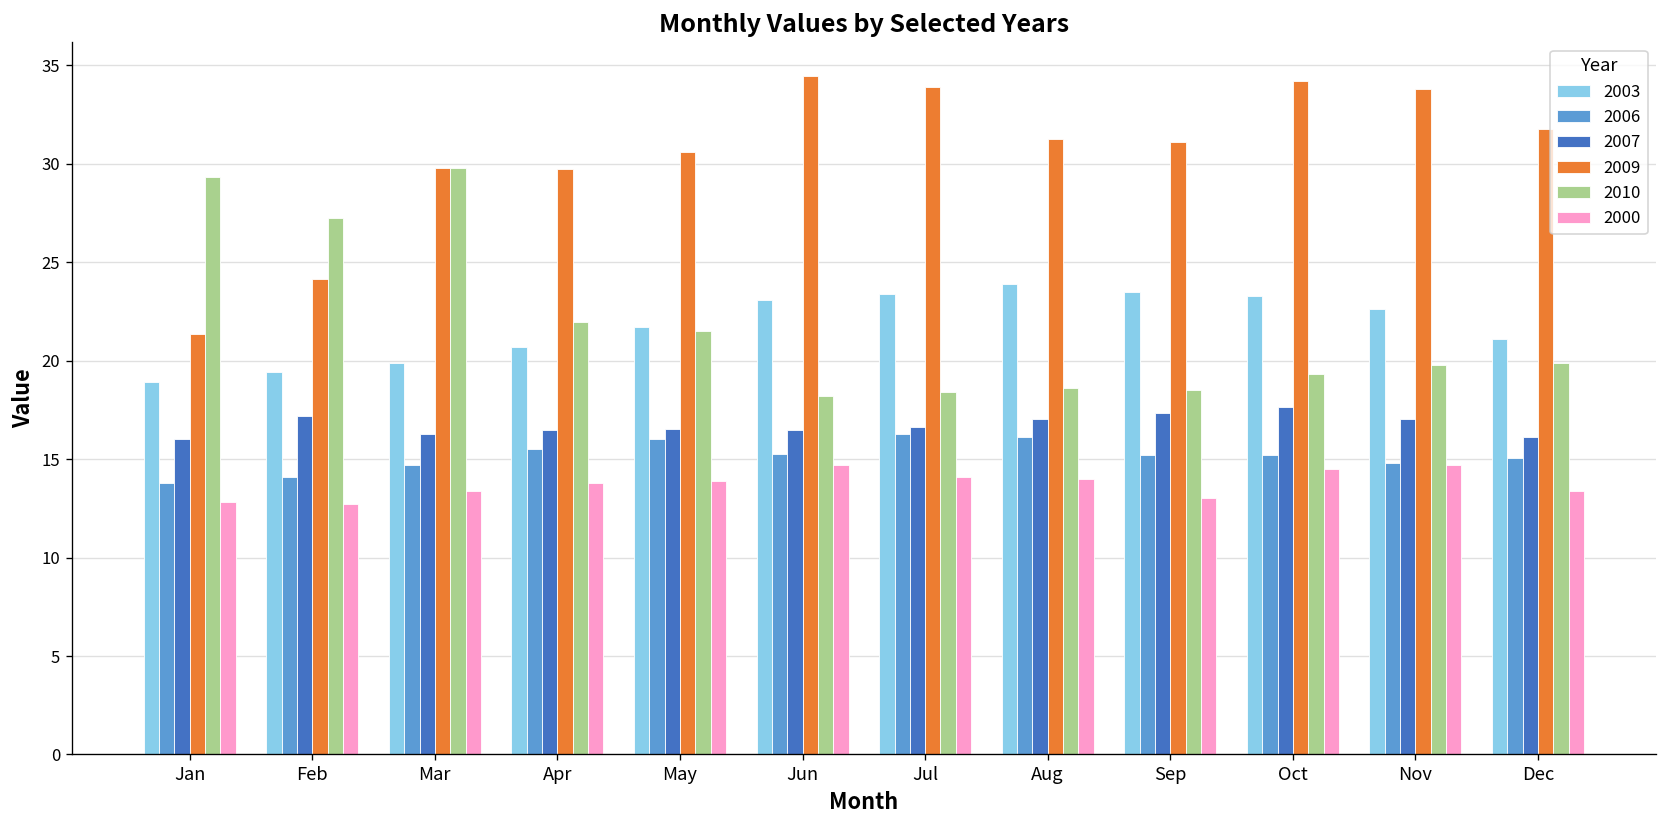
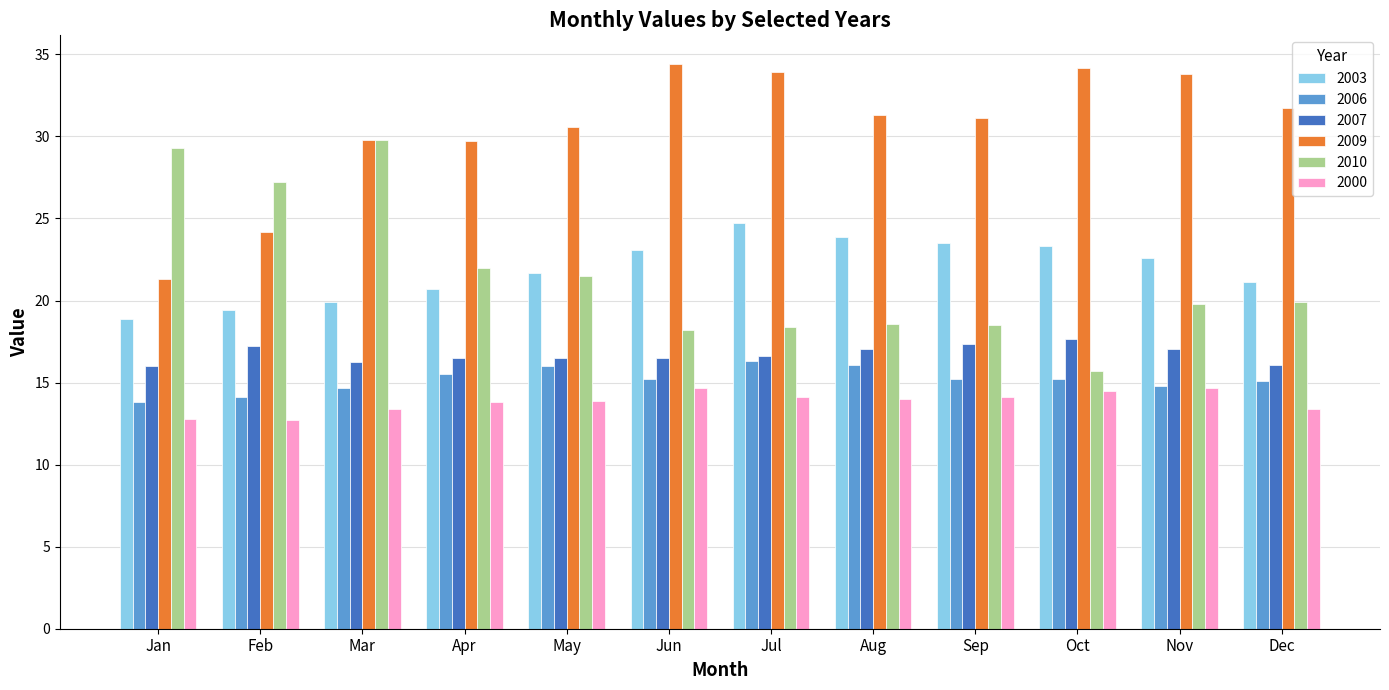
2003, Jul: 23.4 -> 24.7
2000, Sep: 13.0 -> 14.1
2010, Oct: 19.3 -> 15.7
